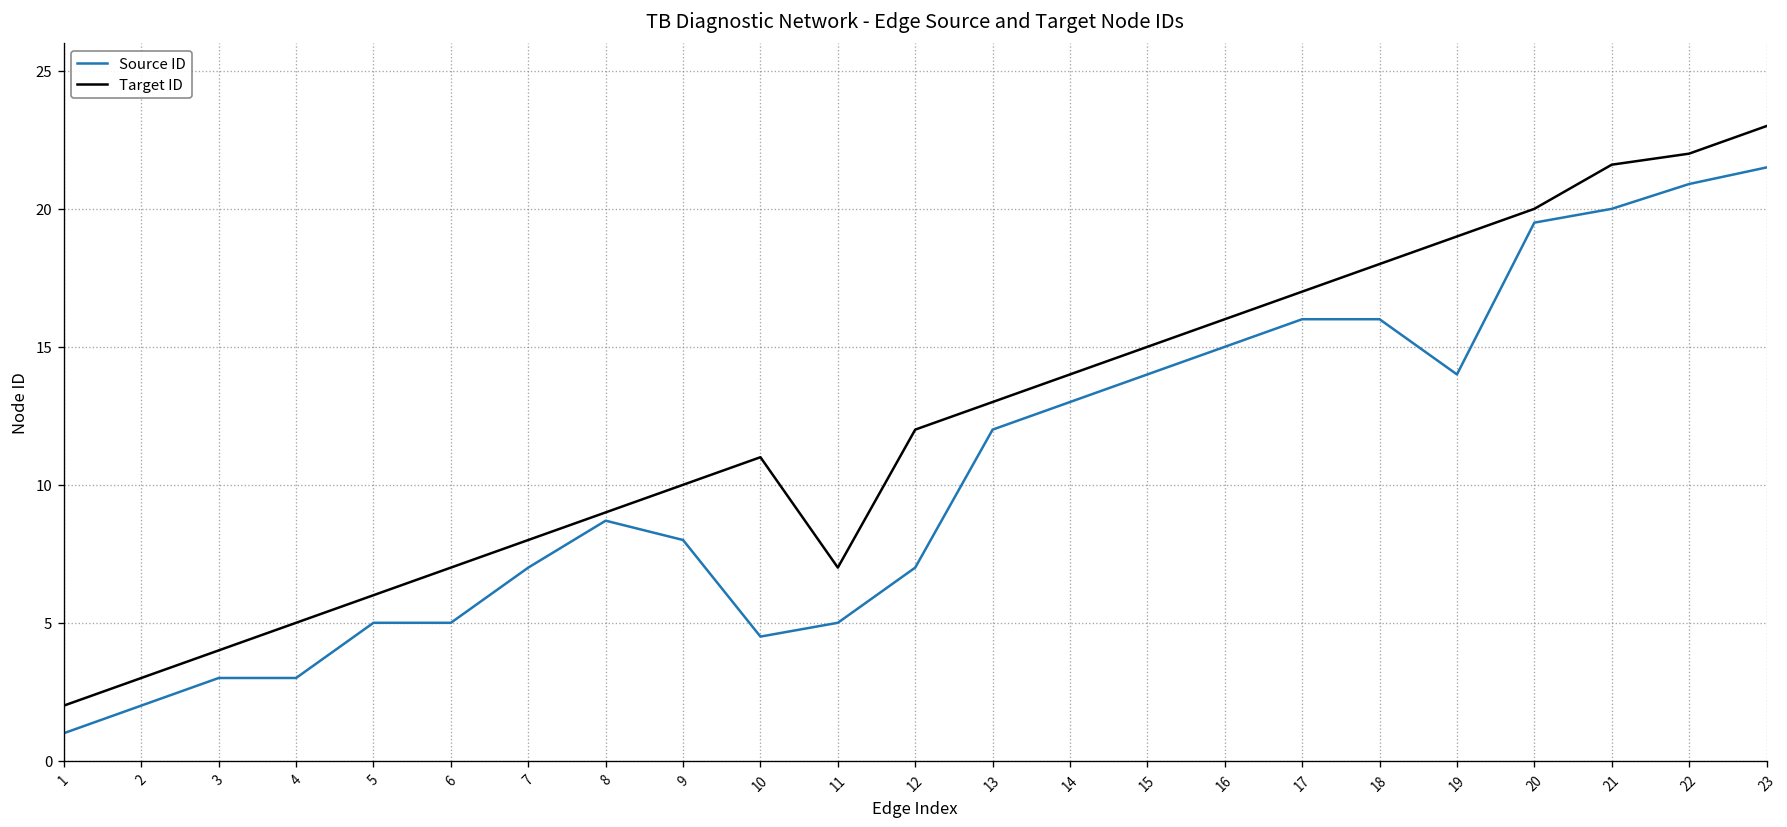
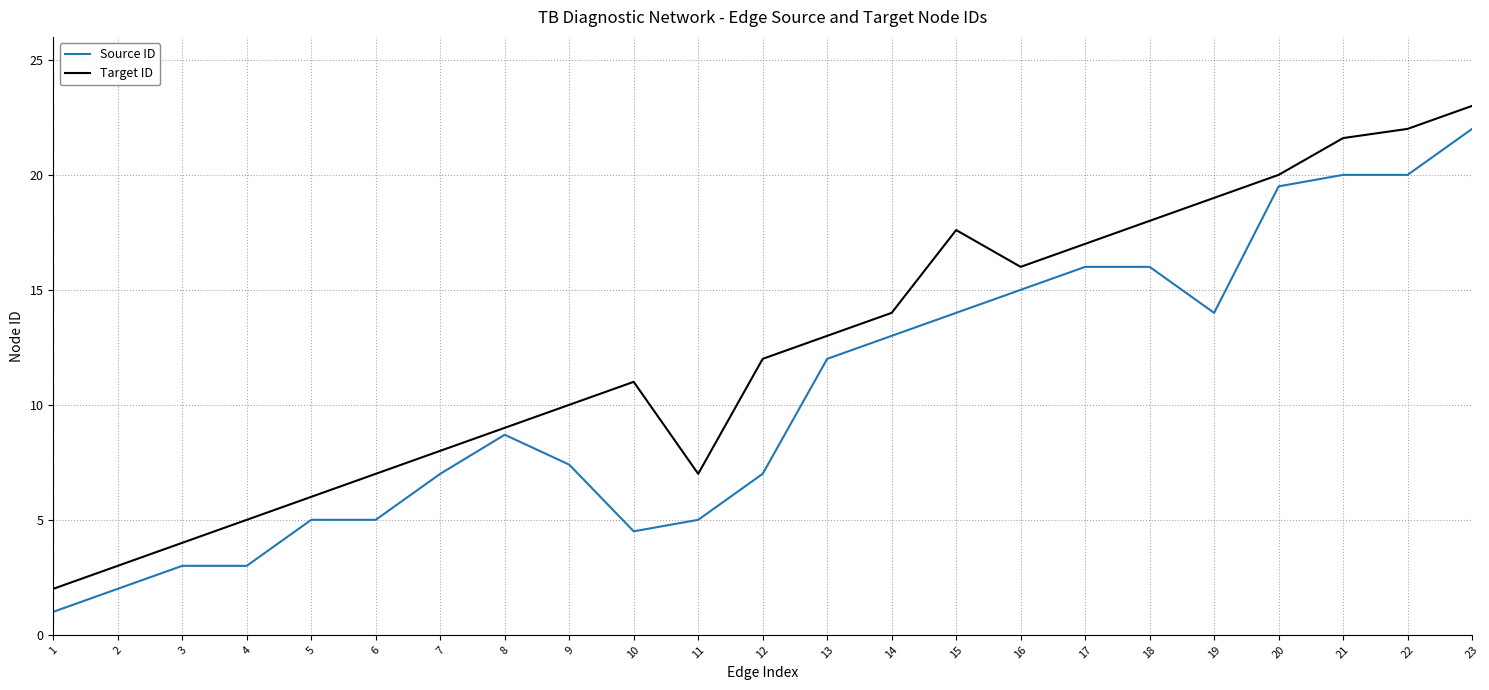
Source ID, 9: 8.0 -> 7.4
Target ID, 15: 15.0 -> 17.6
Source ID, 22: 20.9 -> 20.0
Source ID, 23: 21.5 -> 22.0
